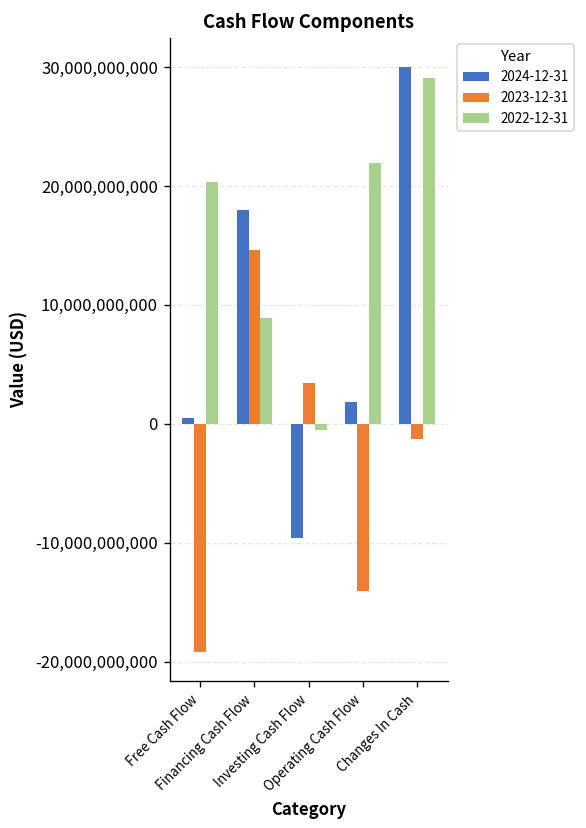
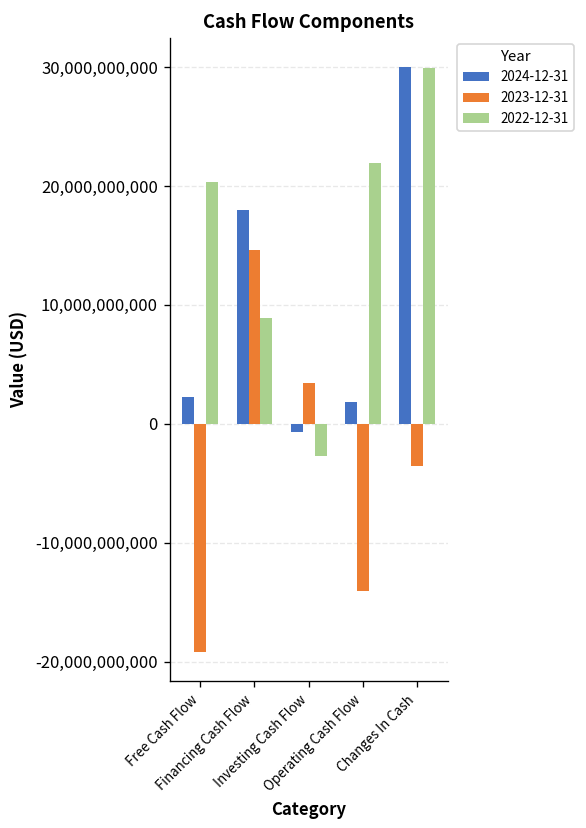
2024-12-31, Free Cash Flow: 1,000,000,000 -> 2,000,000,000
2024-12-31, Investing Cash Flow: -10,000,000,000 -> -1,000,000,000
2022-12-31, Investing Cash Flow: -1,000,000,000 -> -3,000,000,000
2023-12-31, Changes In Cash: -1,000,000,000 -> -4,000,000,000
2022-12-31, Changes In Cash: 29,000,000,000 -> 30,000,000,000
